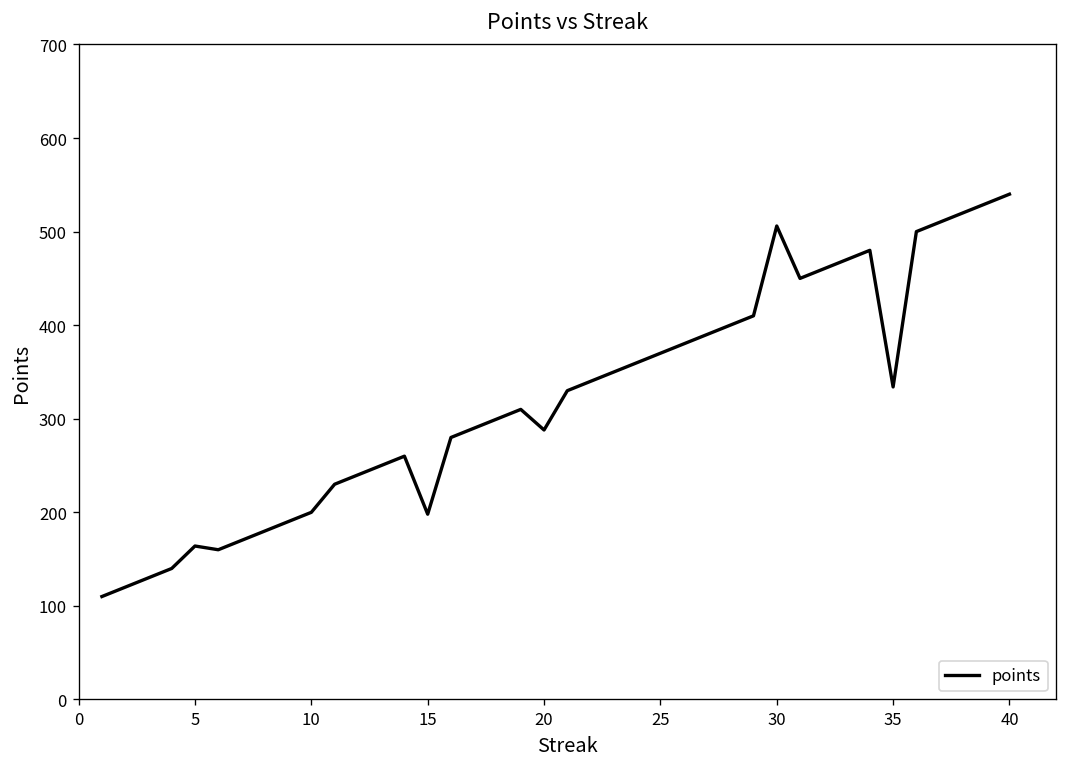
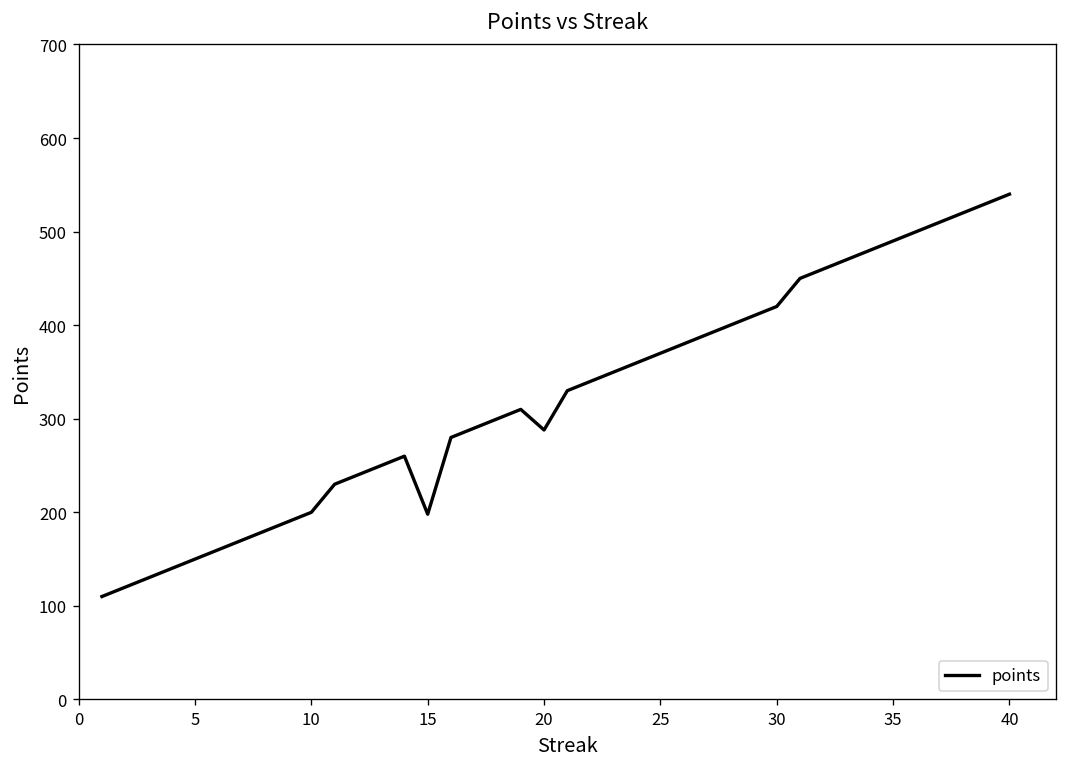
5: 160 -> 150
30: 510 -> 420
35: 330 -> 490
